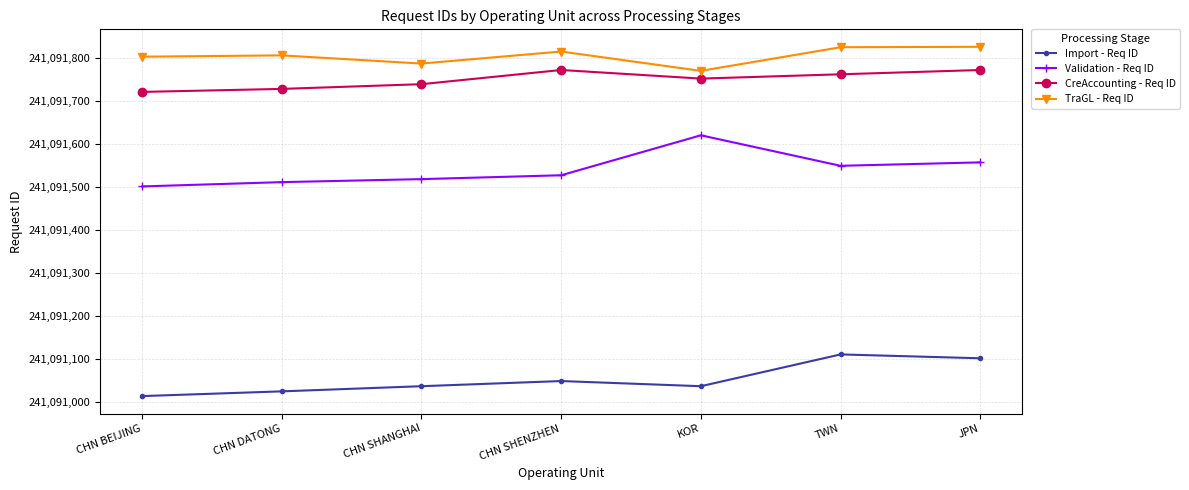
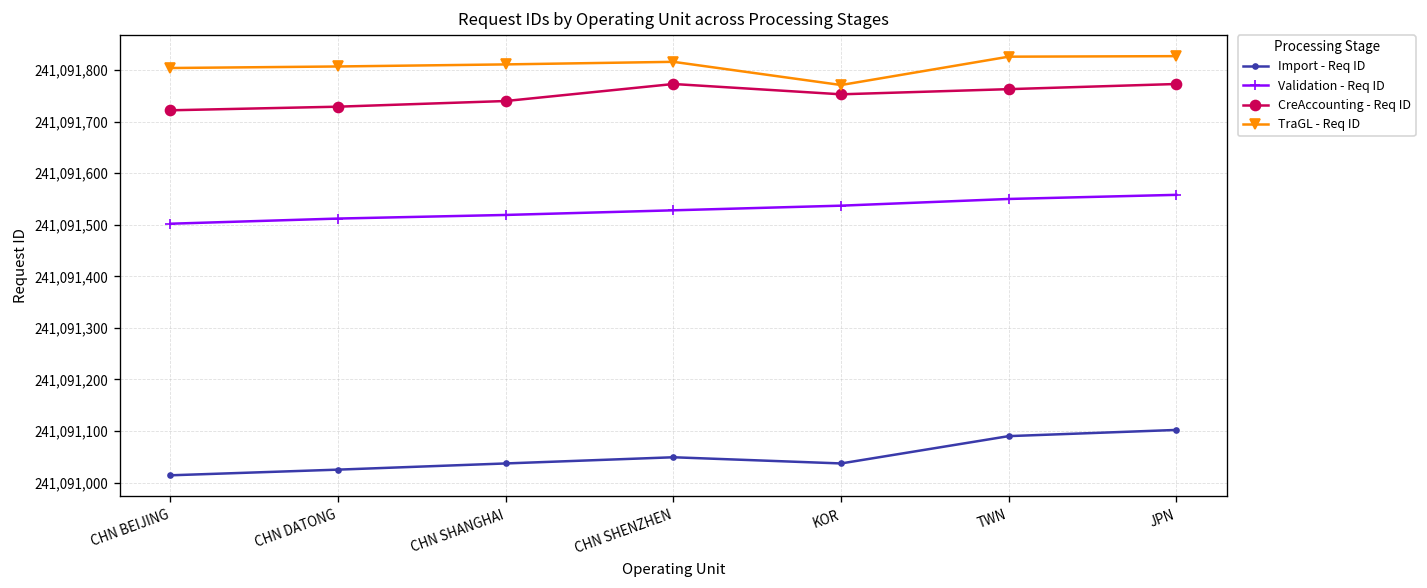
TraGL - Req ID, CHN SHANGHAI: 241,091,790 -> 241,091,810
Validation - Req ID, KOR: 241,091,620 -> 241,091,540
Import - Req ID, TWN: 241,091,110 -> 241,091,090
